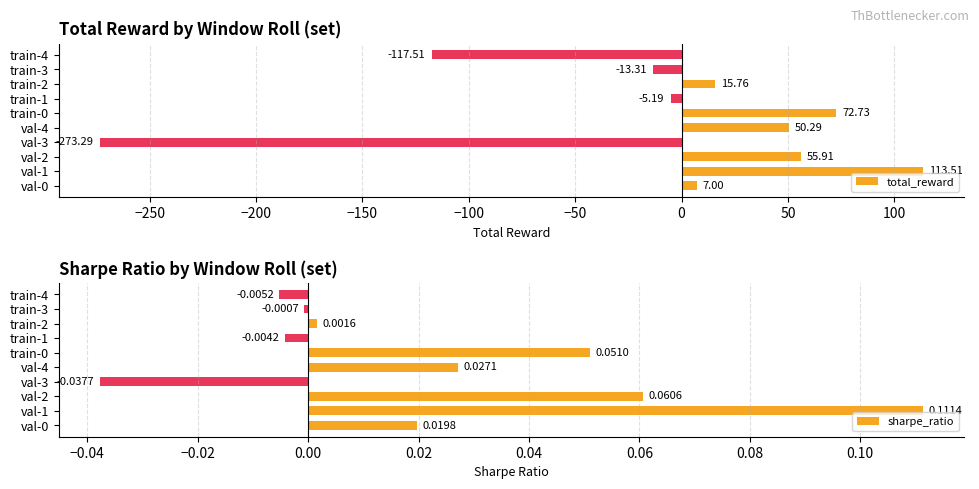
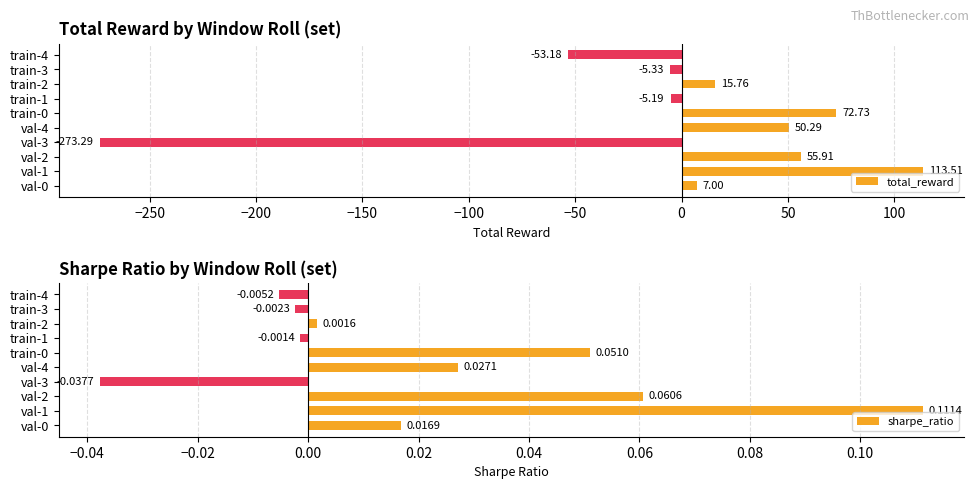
Total Reward by Window Roll (set), train-4: -117.51 -> -53.18
Total Reward by Window Roll (set), train-3: -13.31 -> -5.33
Sharpe Ratio by Window Roll (set), train-3: -0.0007 -> -0.0023
Sharpe Ratio by Window Roll (set), train-1: -0.0042 -> -0.0014
Sharpe Ratio by Window Roll (set), val-0: 0.0198 -> 0.0169
